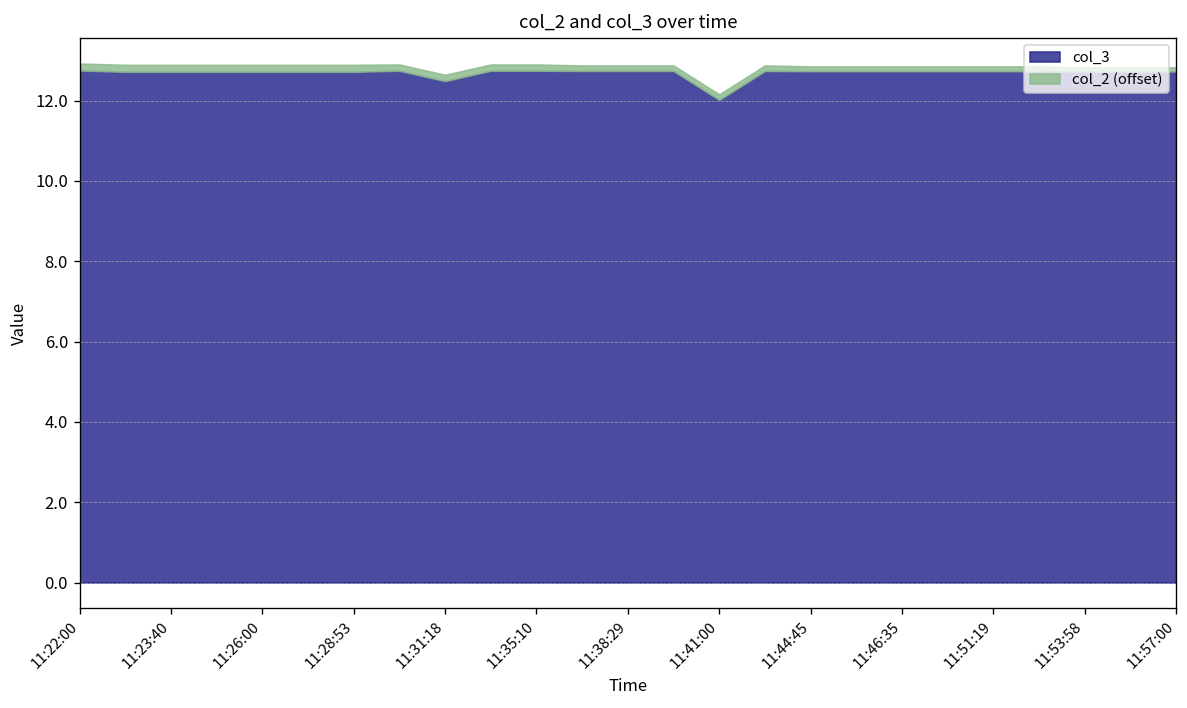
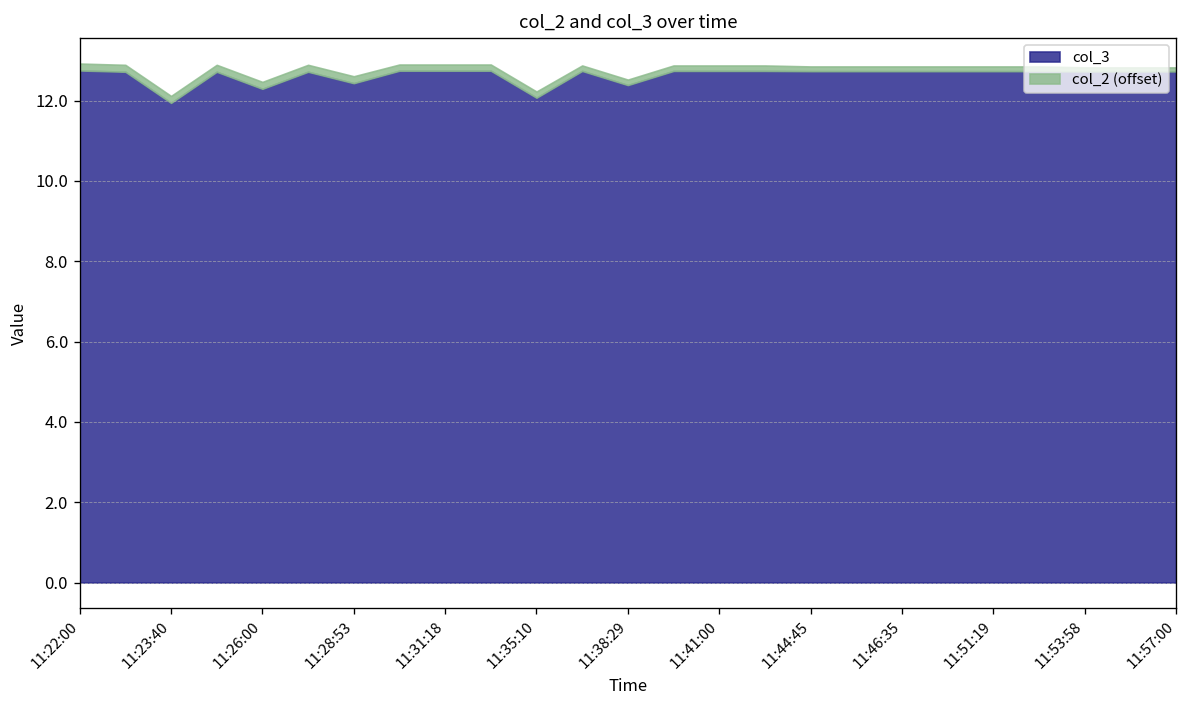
col_3, 11:23:40: 12.7 -> 11.9
col_3, 11:26:00: 12.7 -> 12.3
col_3, 11:28:53: 12.7 -> 12.4
col_3, 11:31:18: 12.5 -> 12.7
col_3, 11:35:10: 12.7 -> 12.1
col_3, 11:38:29: 12.7 -> 12.4
col_3, 11:41:00: 12.0 -> 12.7
